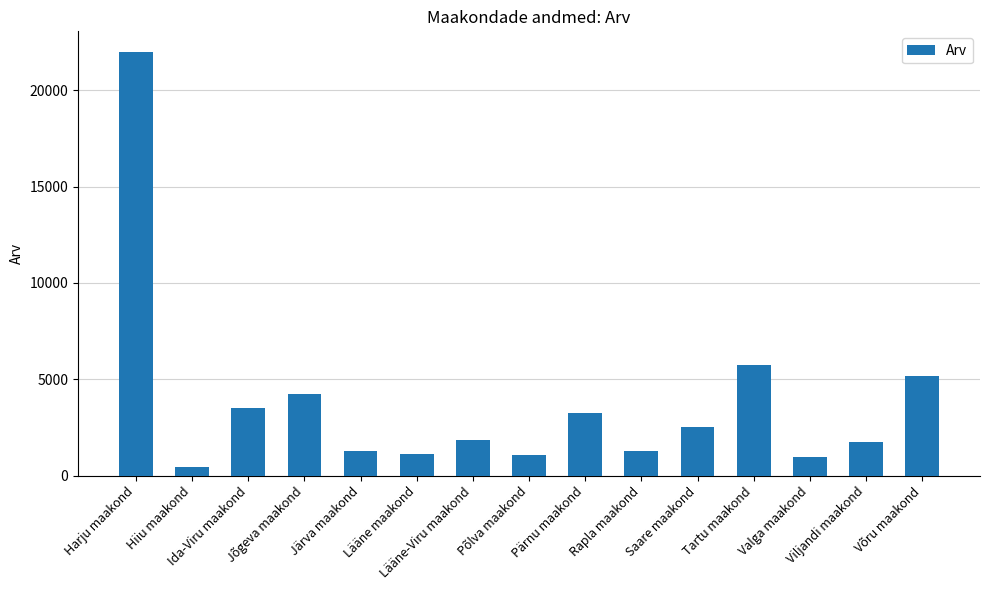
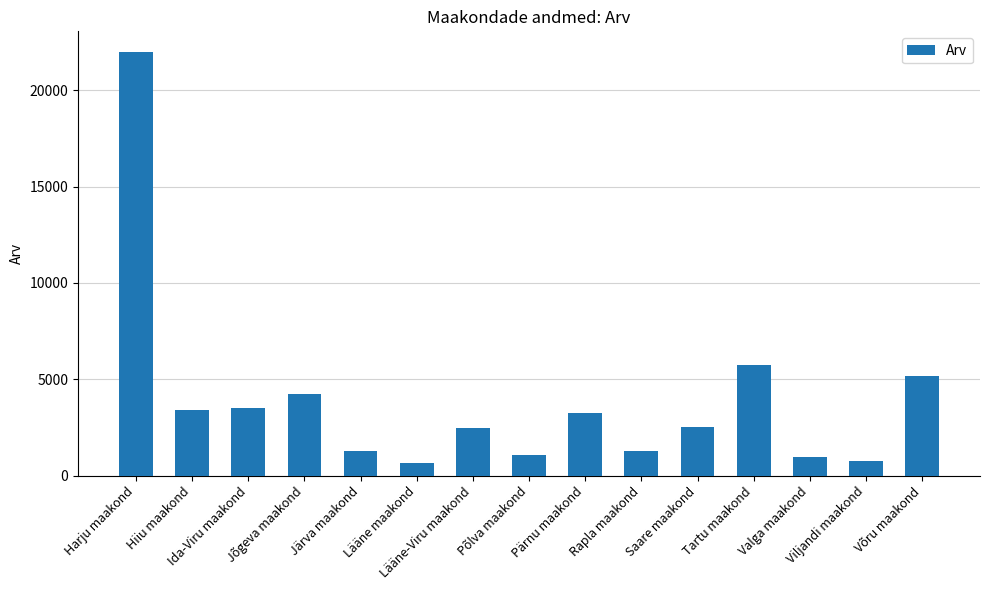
Hiiu maakond: 500 -> 3400
Lääne maakond: 1100 -> 700
Lääne-Viru maakond: 1800 -> 2500
Viljandi maakond: 1700 -> 800
